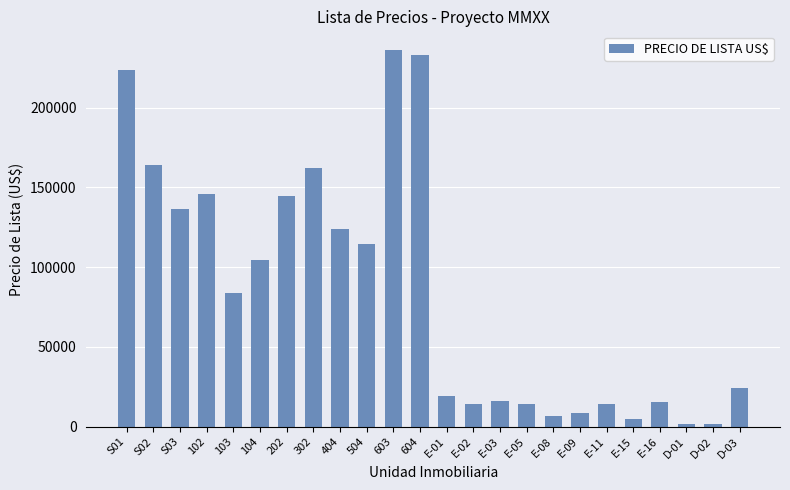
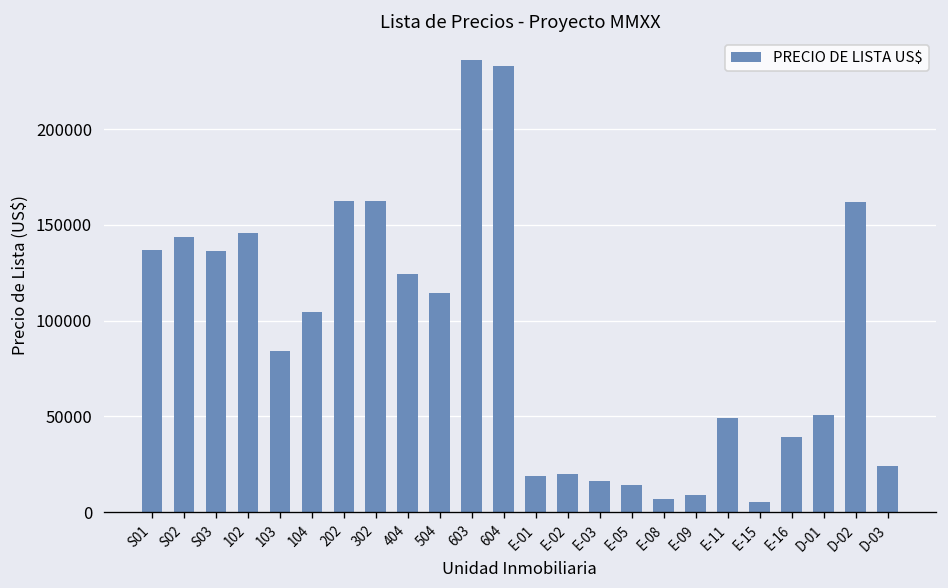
S01: 223000 -> 137000
S02: 164000 -> 143000
202: 144000 -> 162000
E-02: 14000 -> 20000
E-11: 15000 -> 49000
E-16: 16000 -> 39000
D-01: 2000 -> 51000
D-02: 2000 -> 162000
